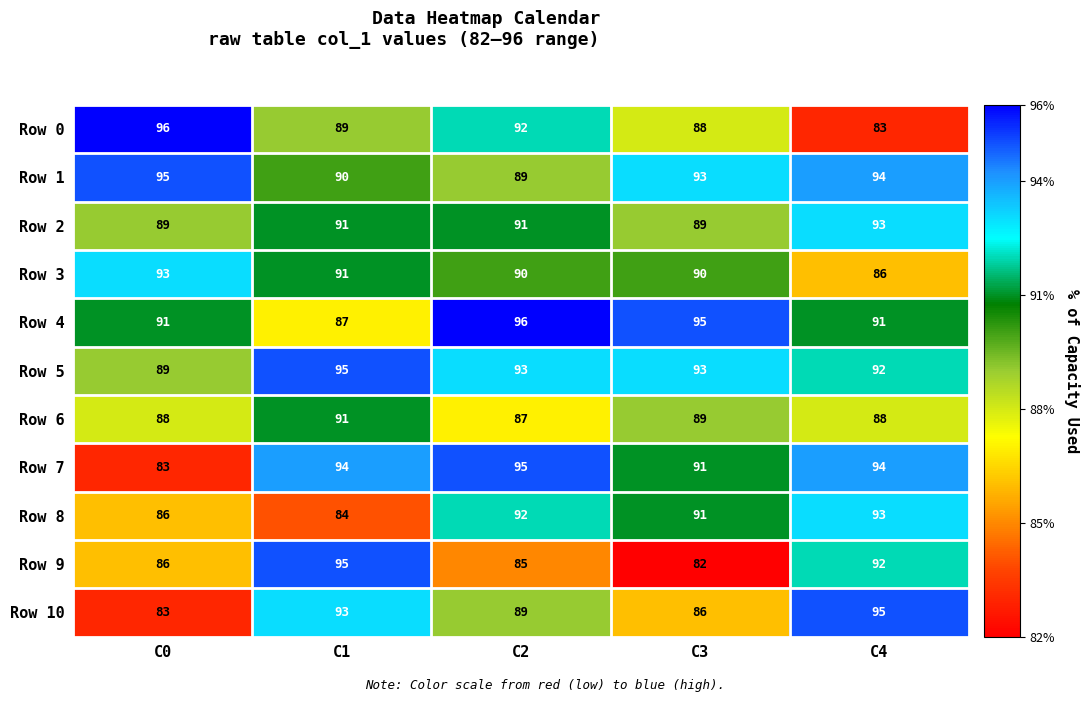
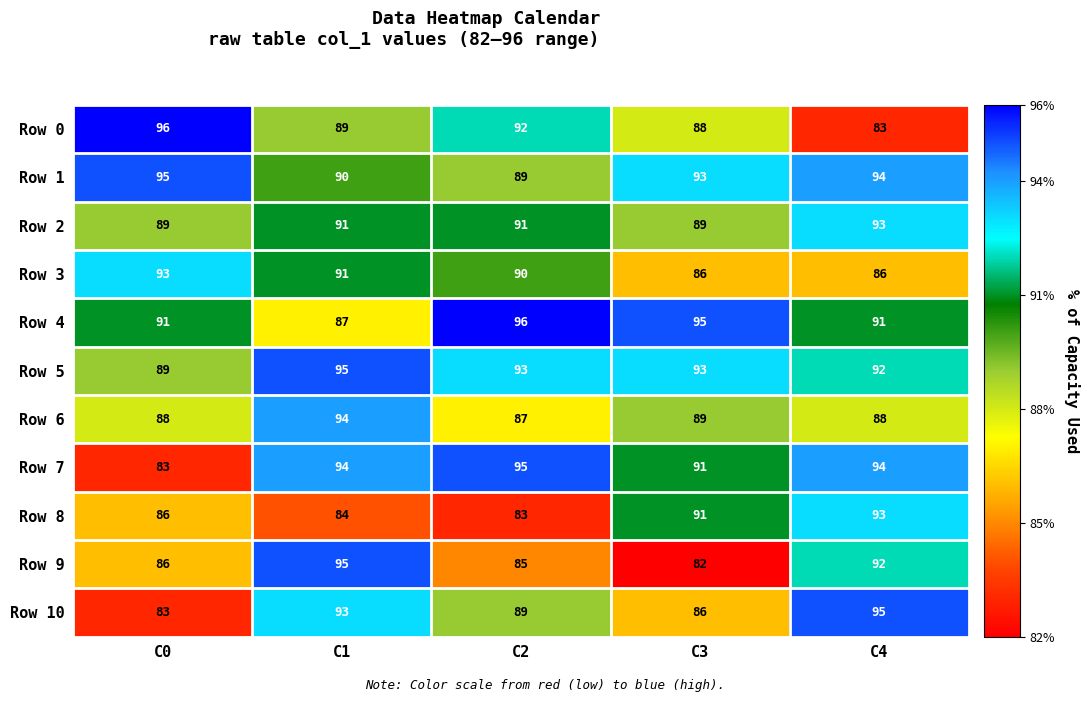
Row 3, C3: 90 -> 86
Row 6, C1: 91 -> 94
Row 8, C2: 92 -> 83
